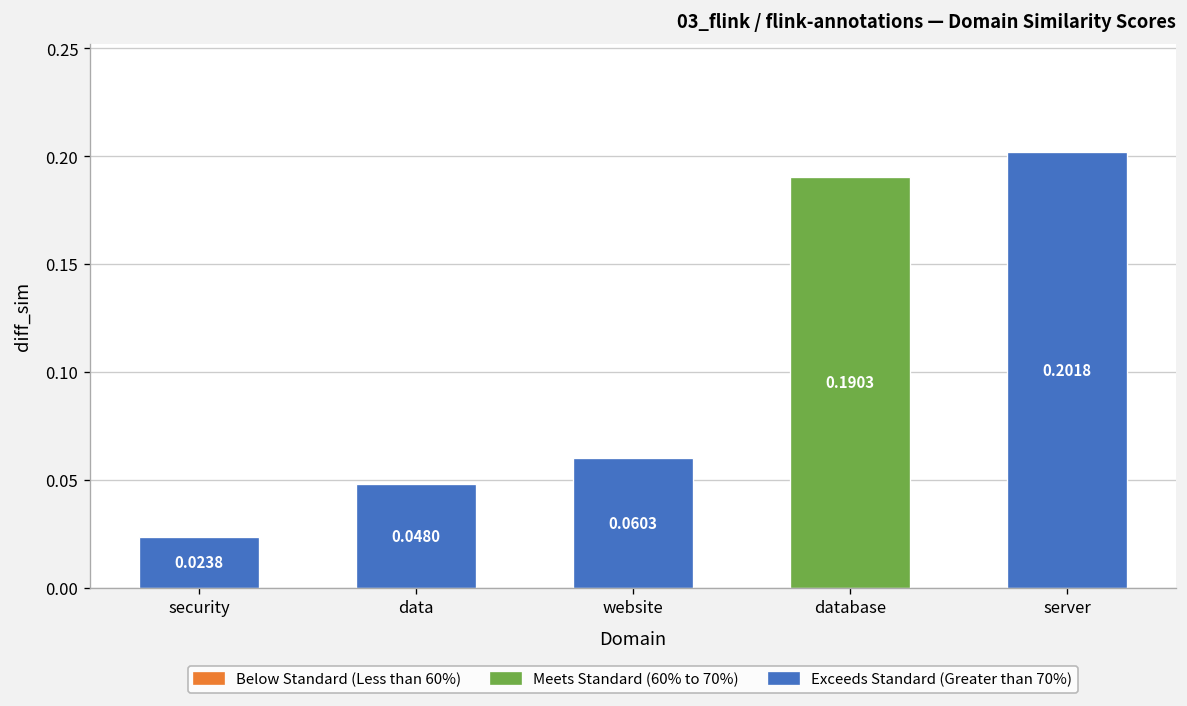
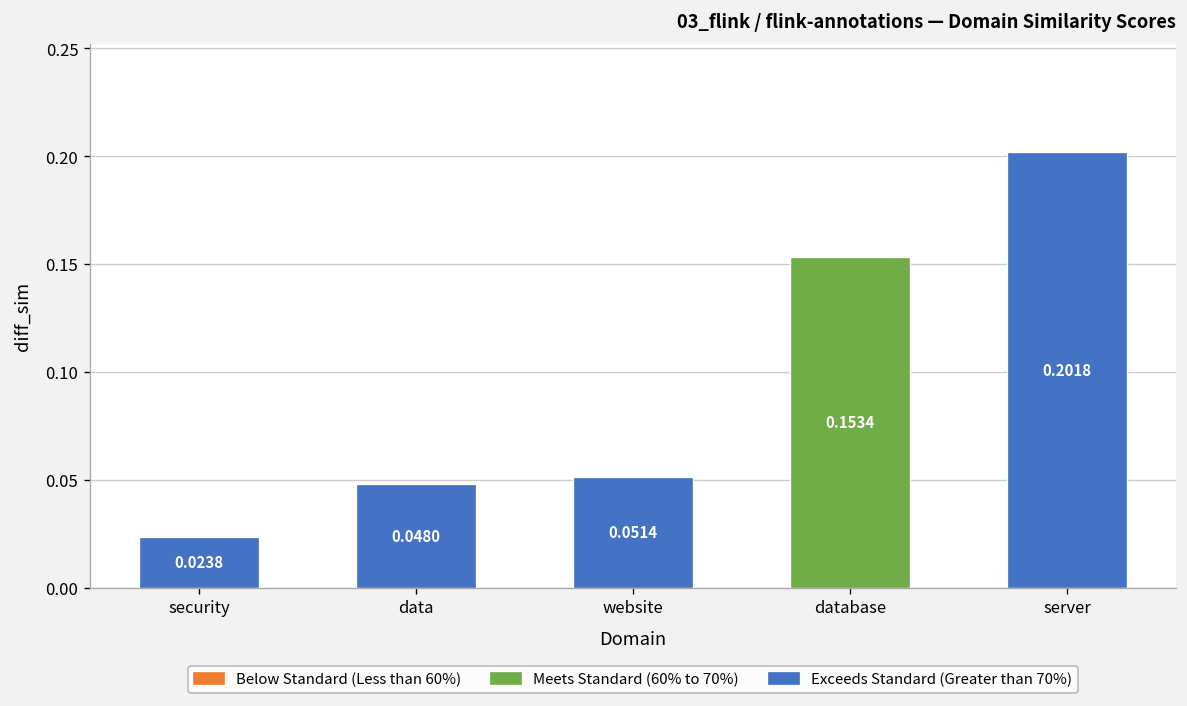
website: 0.0603 -> 0.0514
database: 0.1903 -> 0.1534
